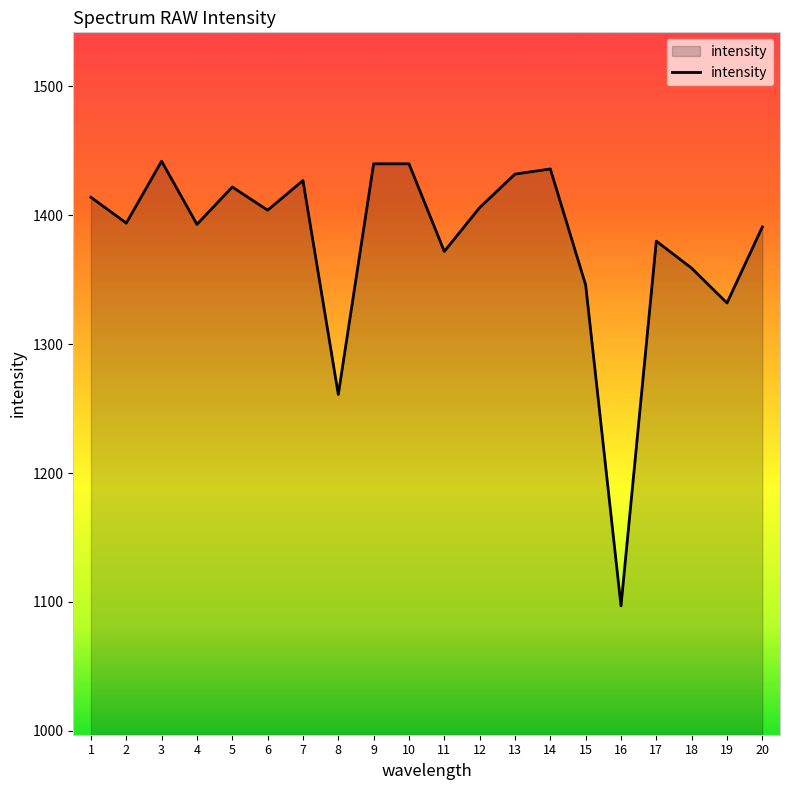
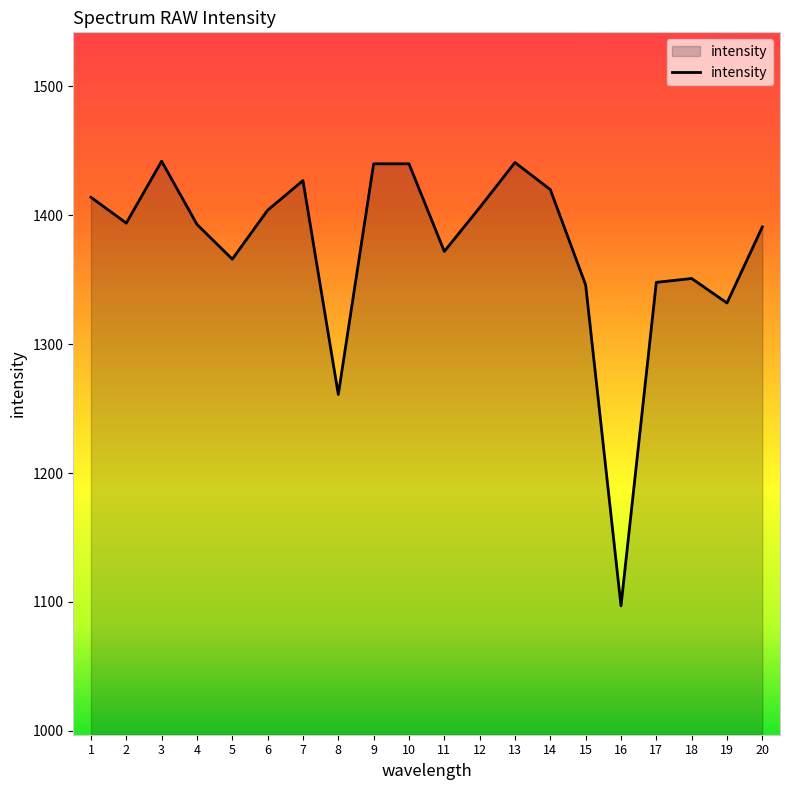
5: 1422 -> 1366
13: 1432 -> 1441
14: 1436 -> 1420
17: 1380 -> 1348
18: 1359 -> 1351
